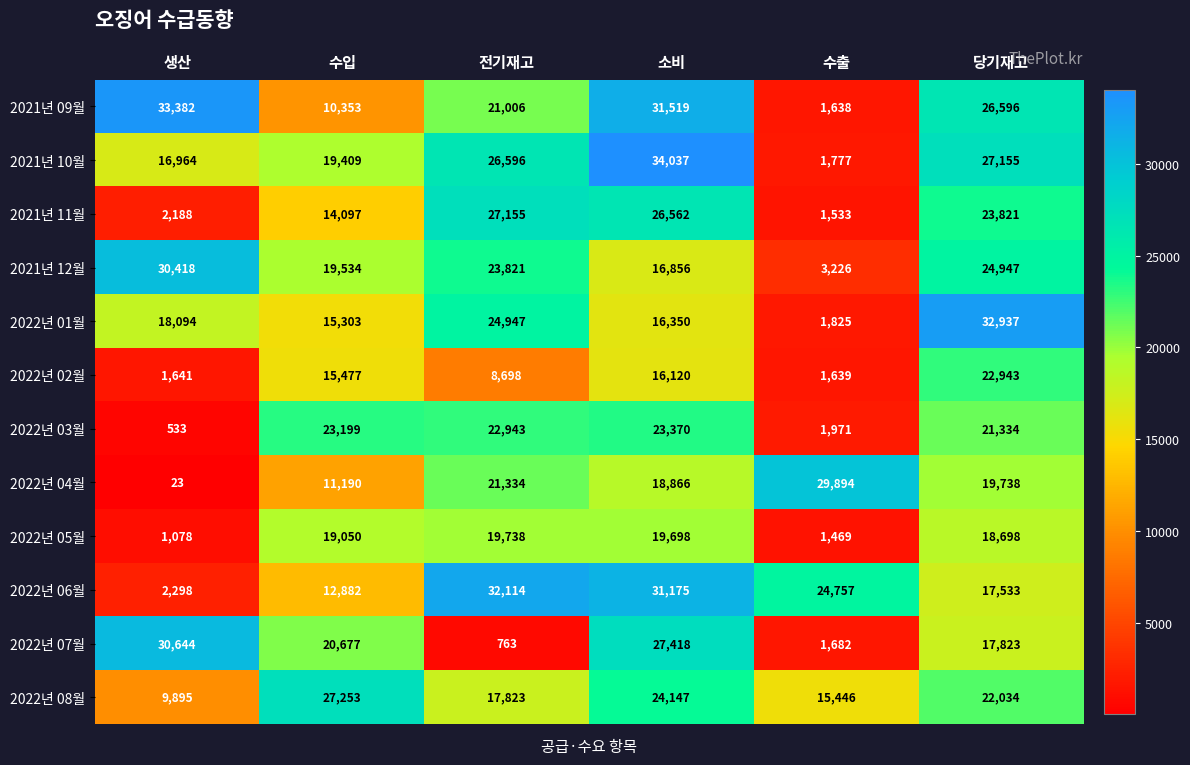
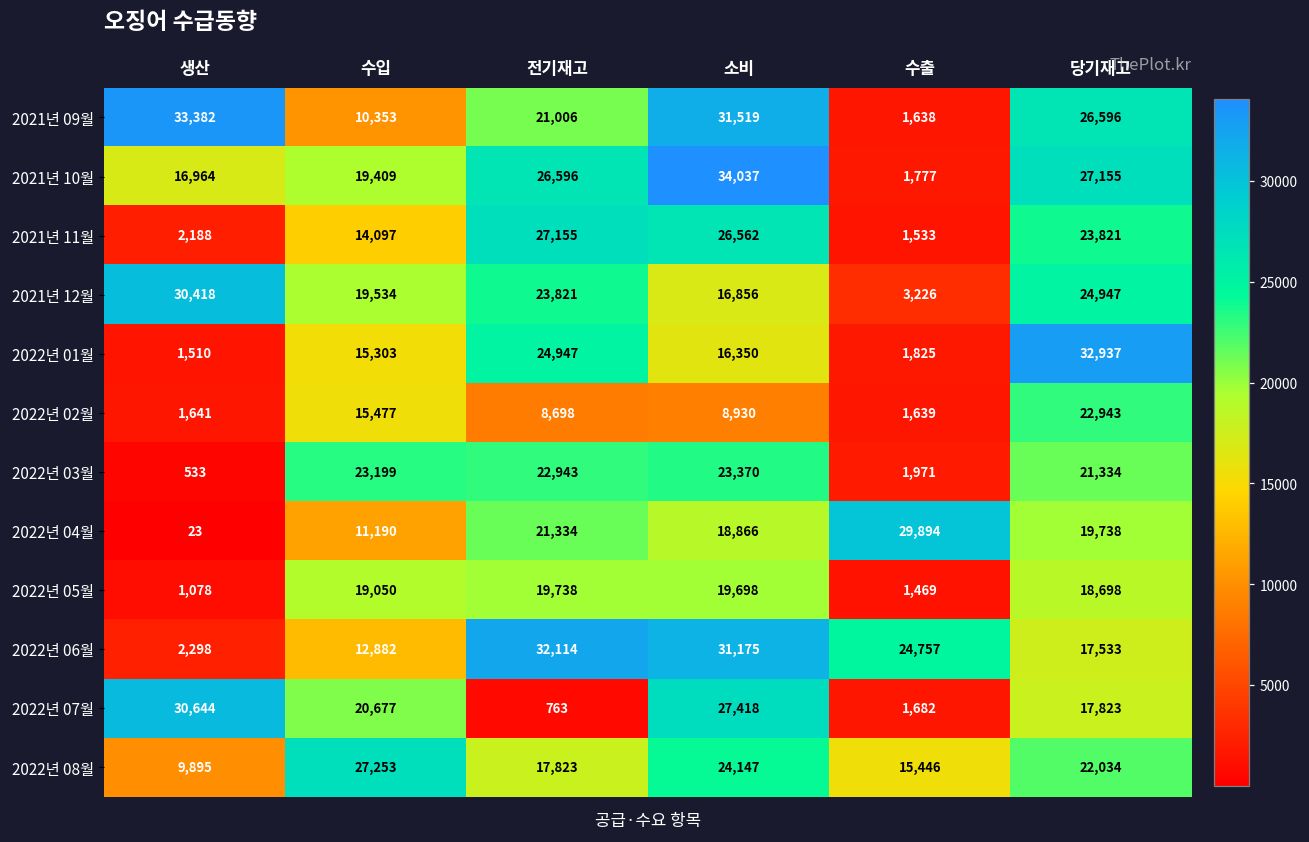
2022년 01월, 생산: 18,094 -> 1,510
2022년 02월, 소비: 16,120 -> 8,930
